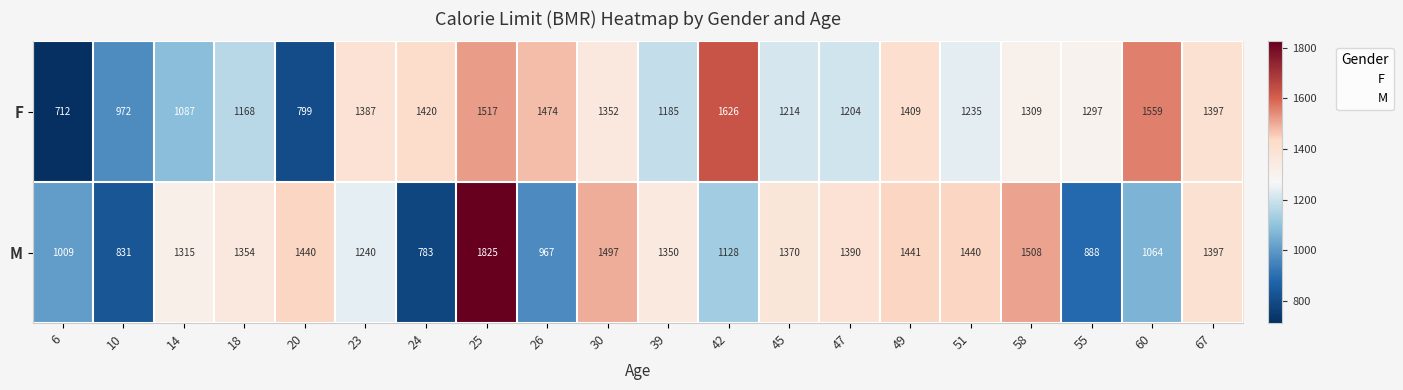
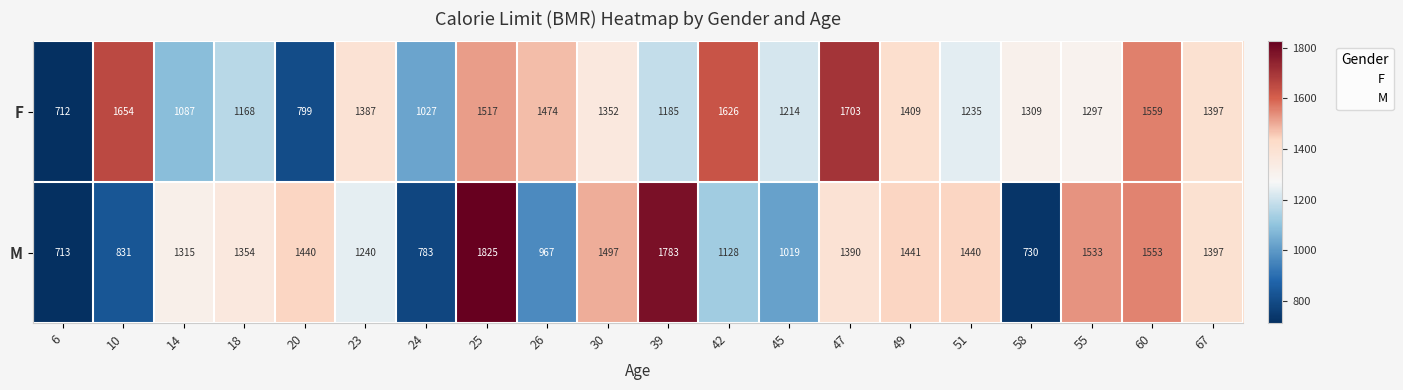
F, 10: 972 -> 1654
F, 24: 1420 -> 1027
F, 47: 1204 -> 1703
M, 6: 1009 -> 713
M, 39: 1350 -> 1783
M, 45: 1370 -> 1019
M, 58: 1508 -> 730
M, 55: 888 -> 1533
M, 60: 1064 -> 1553
